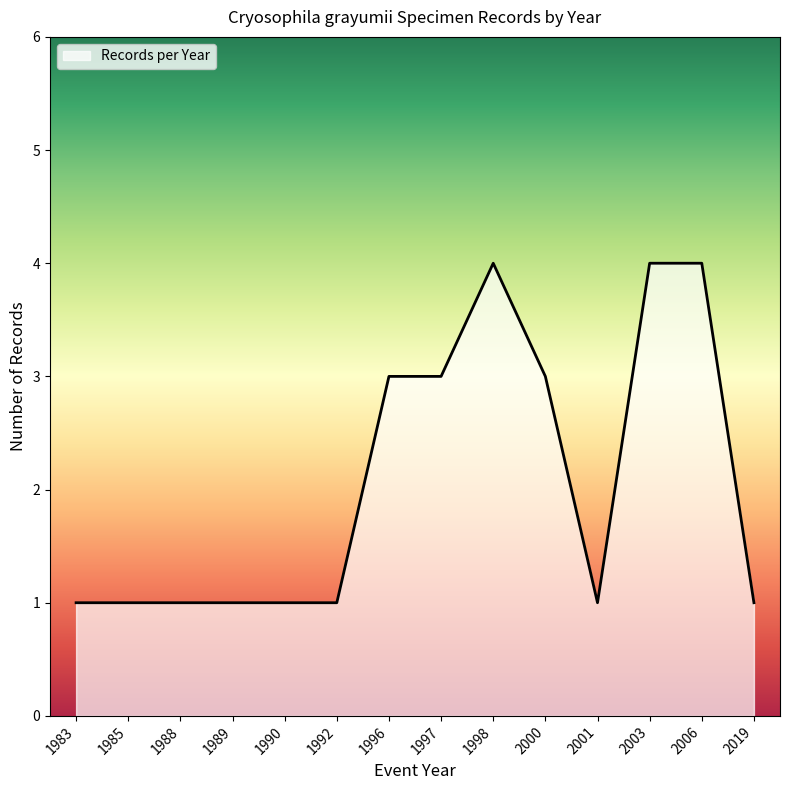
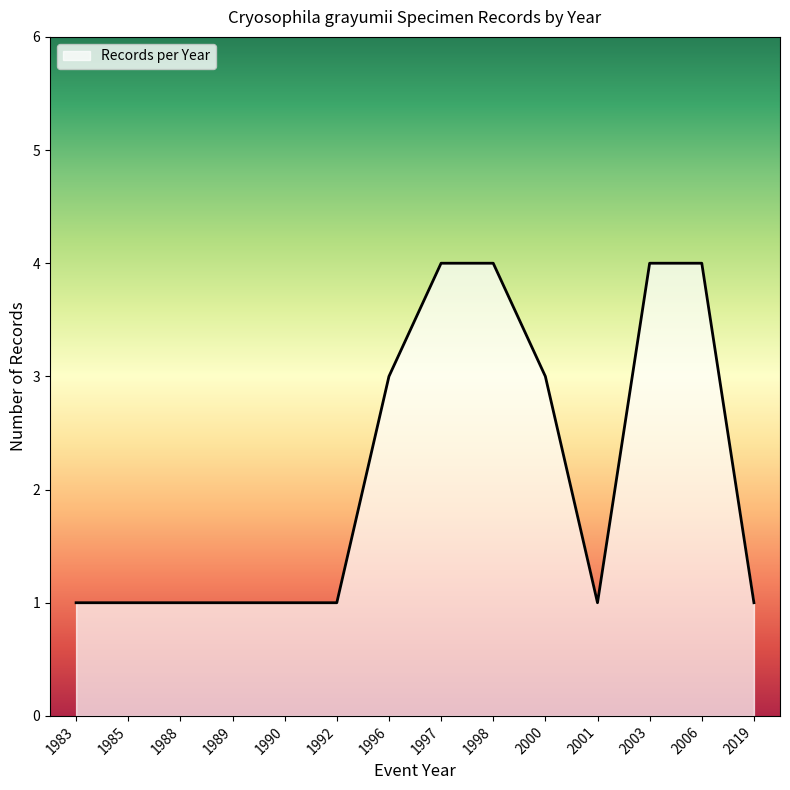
1997: 3 -> 4
